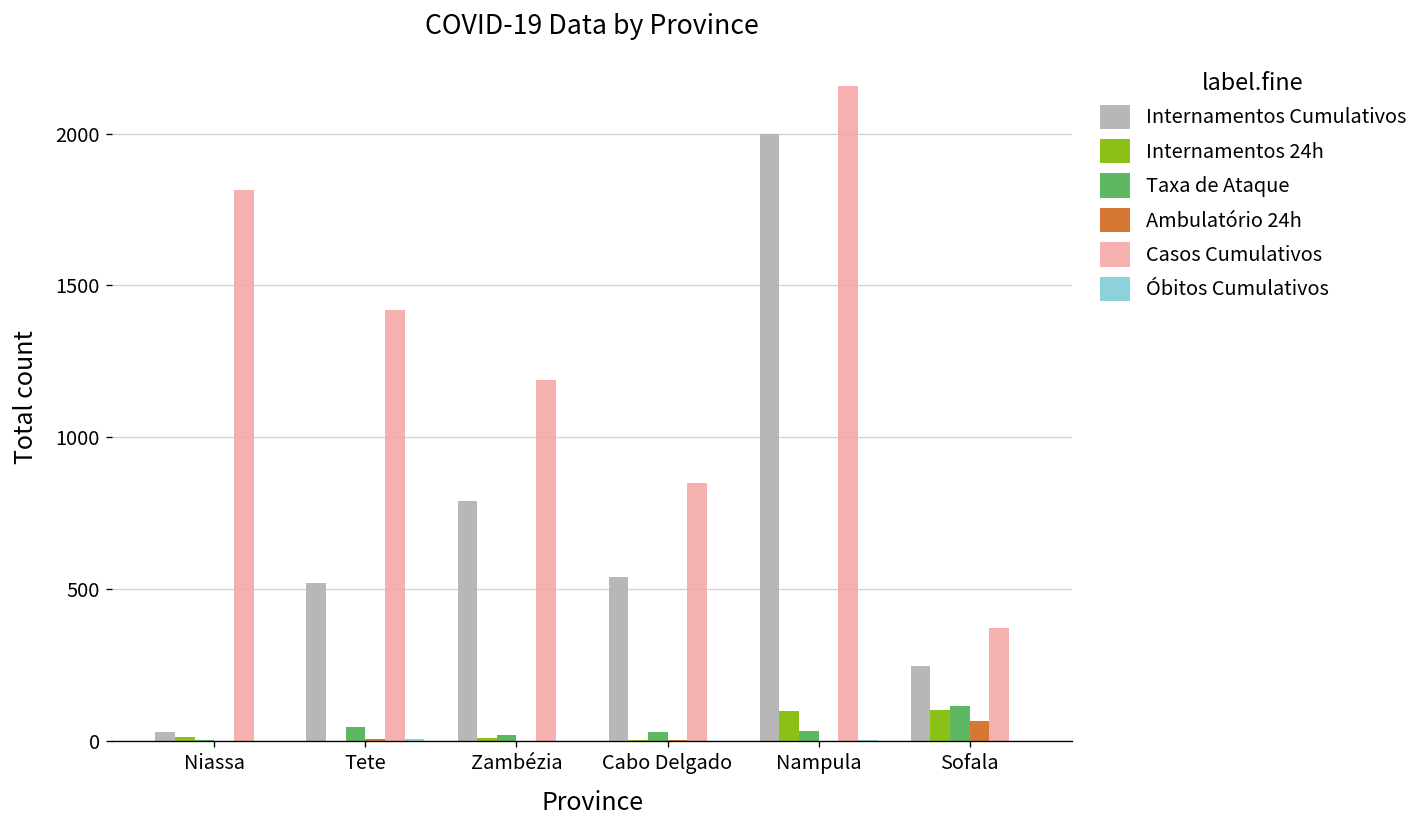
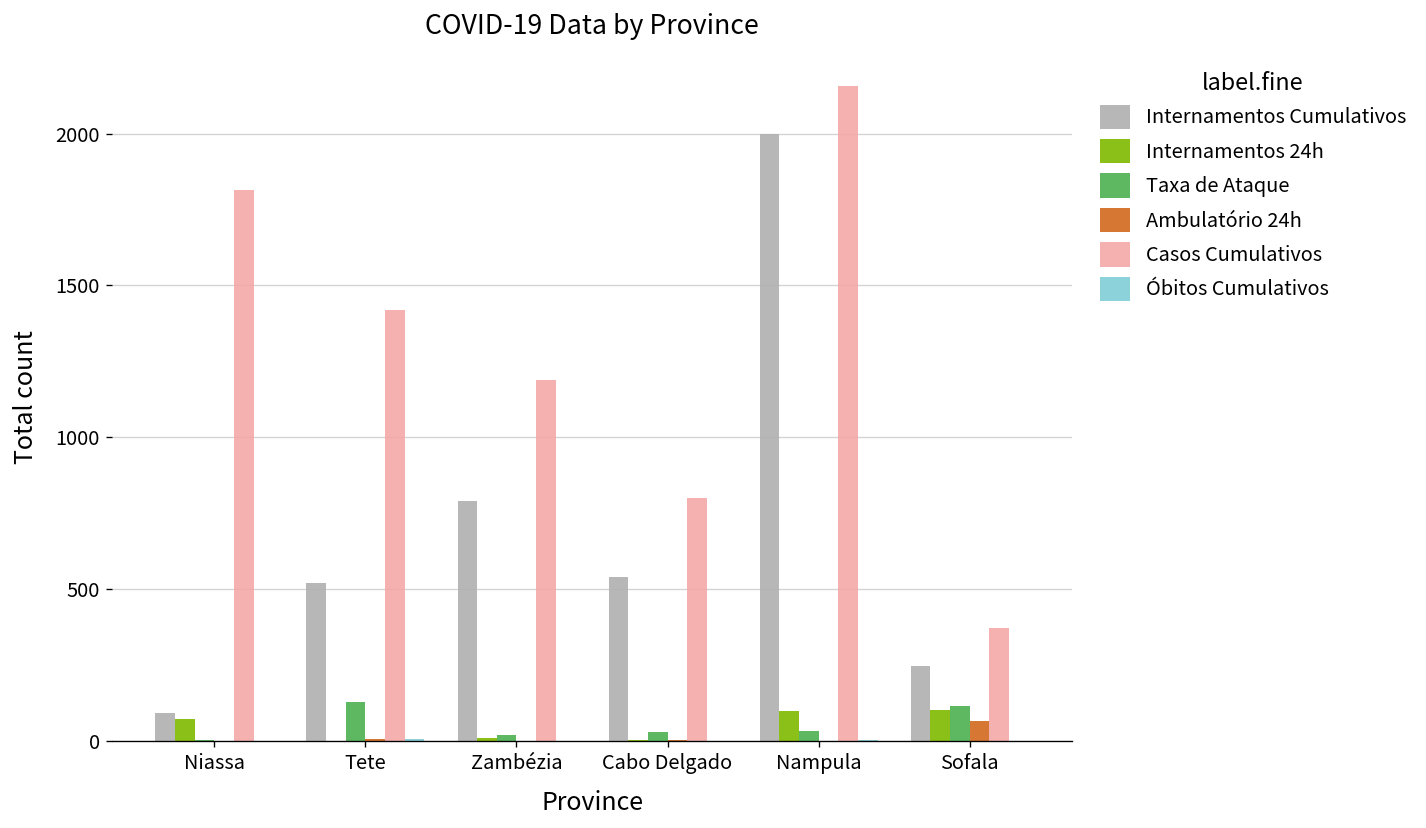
Internamentos Cumulativos, Niassa: 30 -> 90
Internamentos 24h, Niassa: 10 -> 70
Taxa de Ataque, Tete: 50 -> 130
Casos Cumulativos, Cabo Delgado: 850 -> 800
